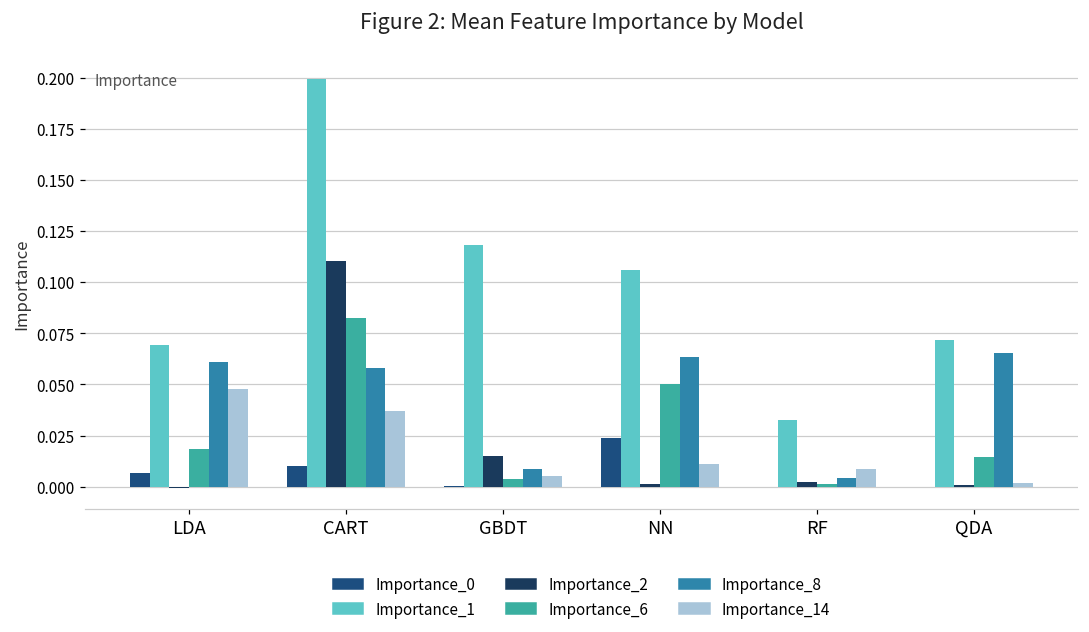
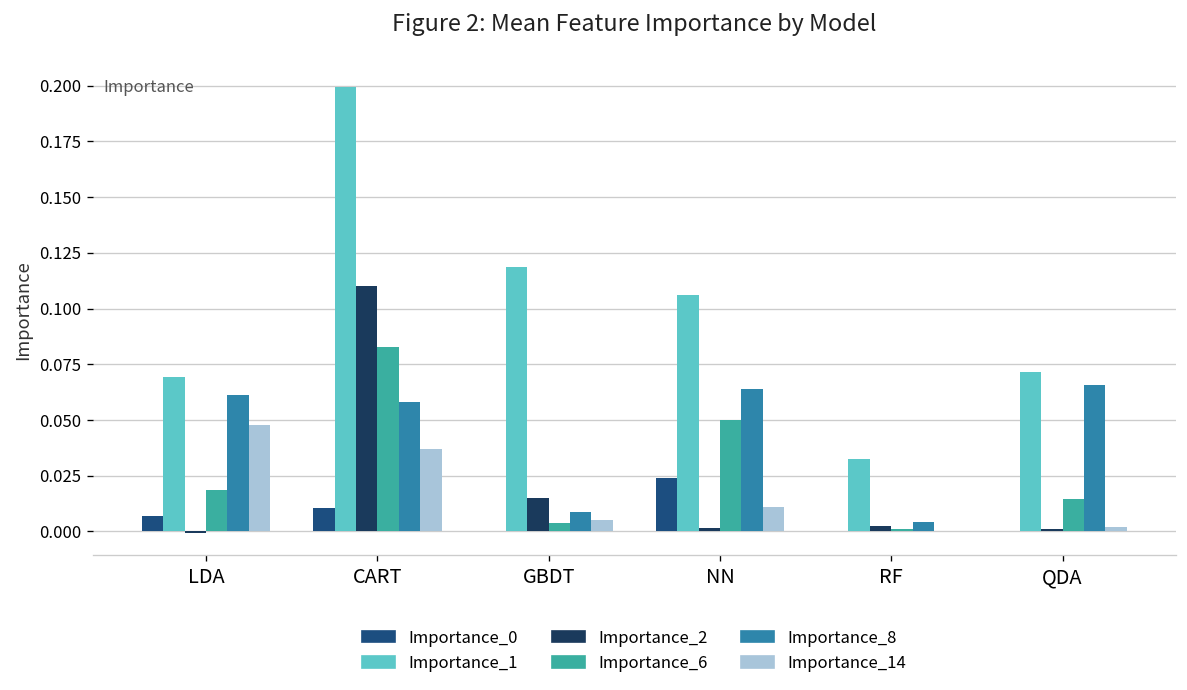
Importance_14, RF: 0.009 -> 0.000
